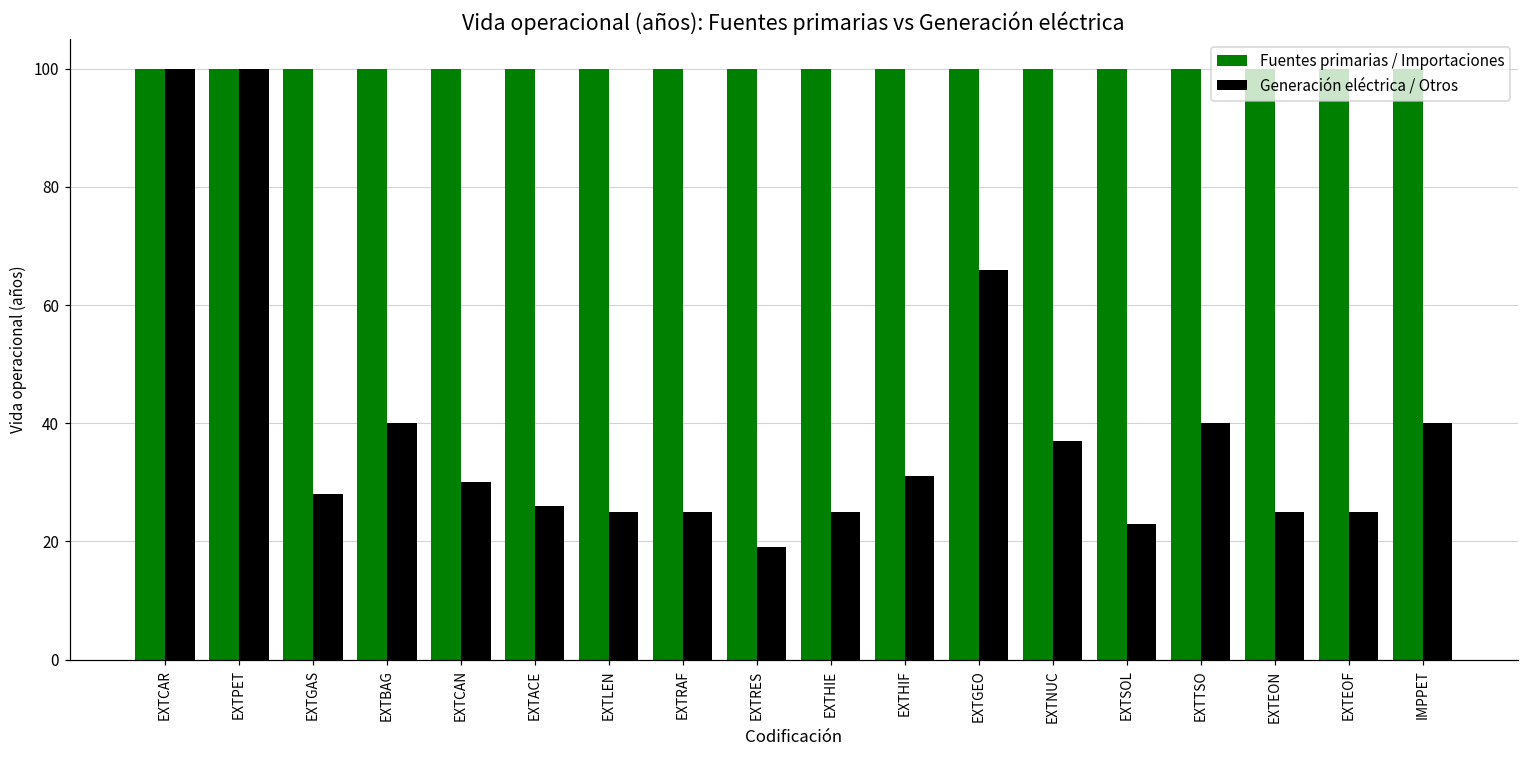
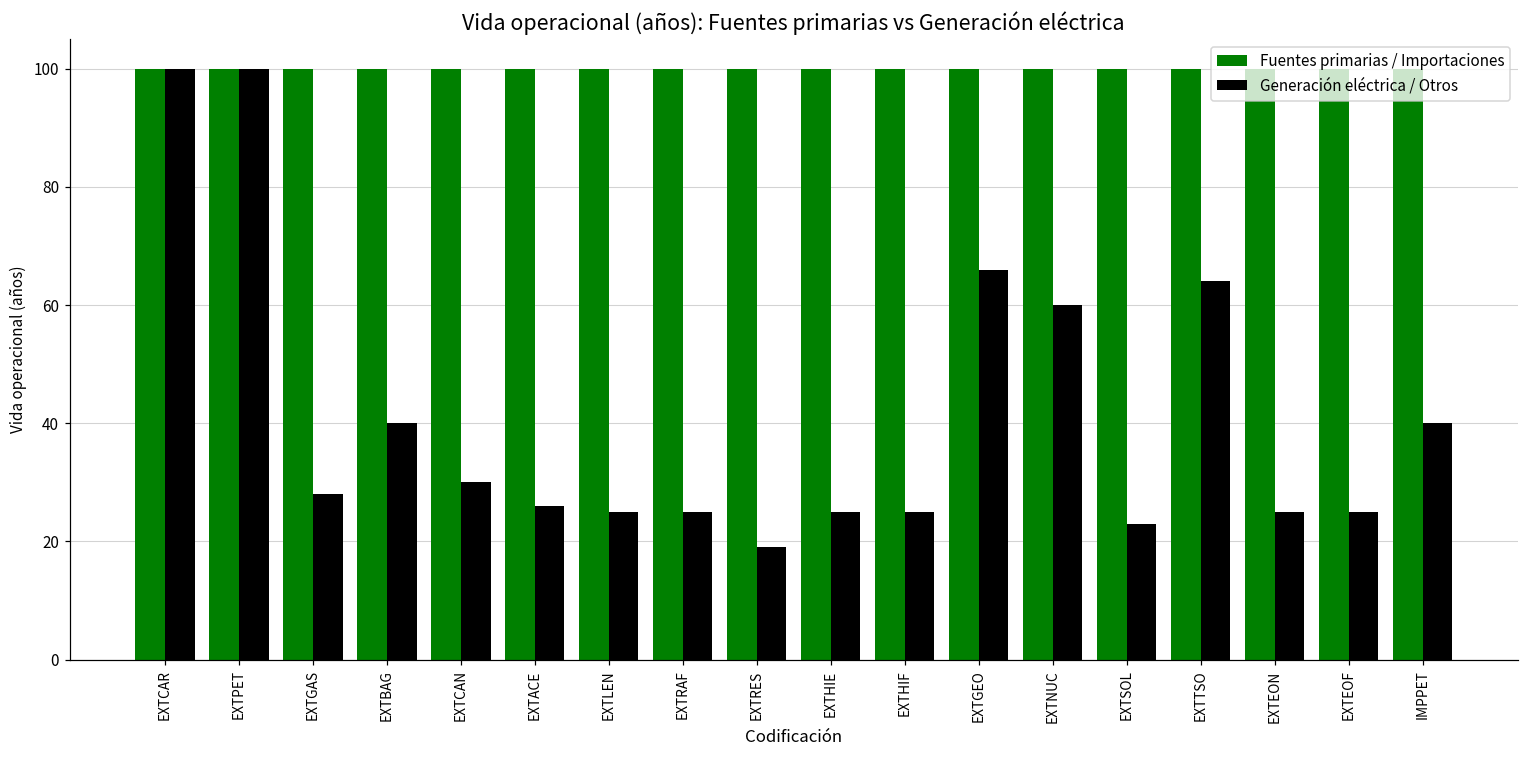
Generación eléctrica / Otros, EXTHIF: 31 -> 25
Generación eléctrica / Otros, EXTNUC: 37 -> 60
Generación eléctrica / Otros, EXTTSO: 40 -> 64
